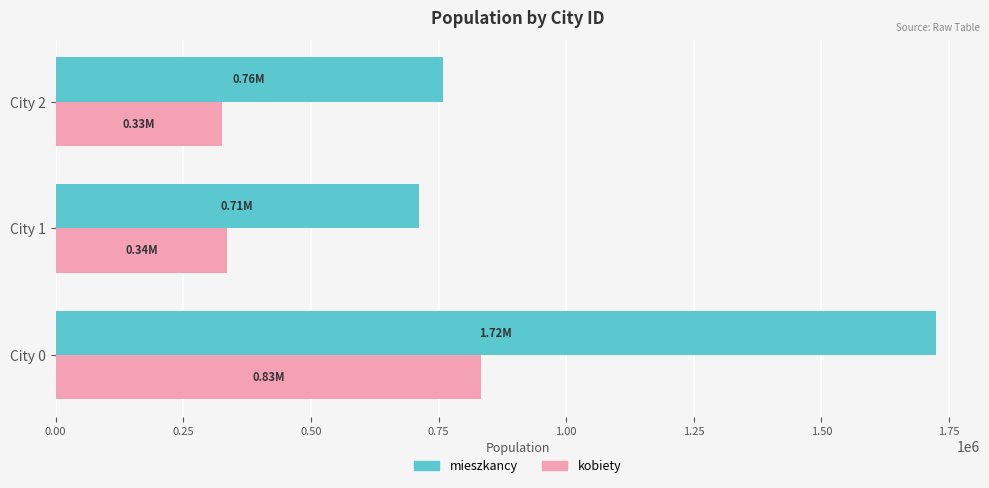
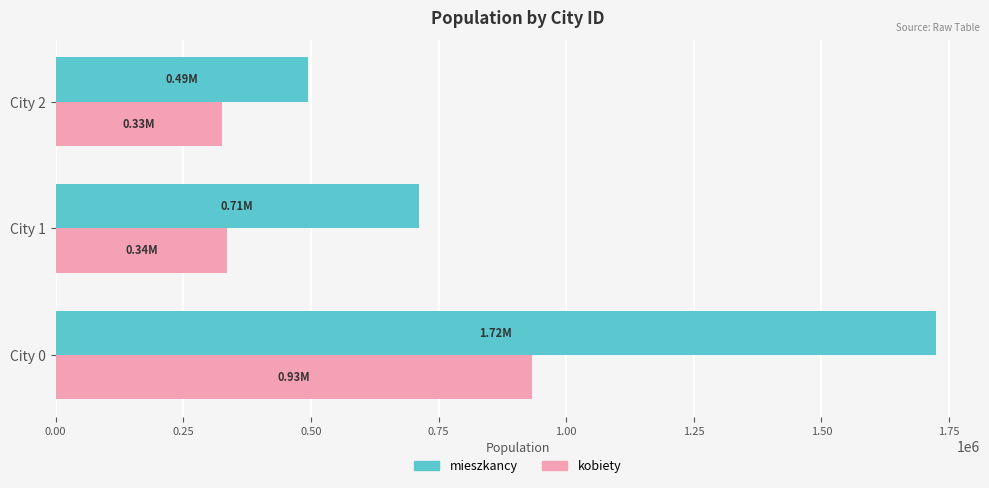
mieszkancy, City 2: 0.76M -> 0.49M
kobiety, City 0: 0.83M -> 0.93M
